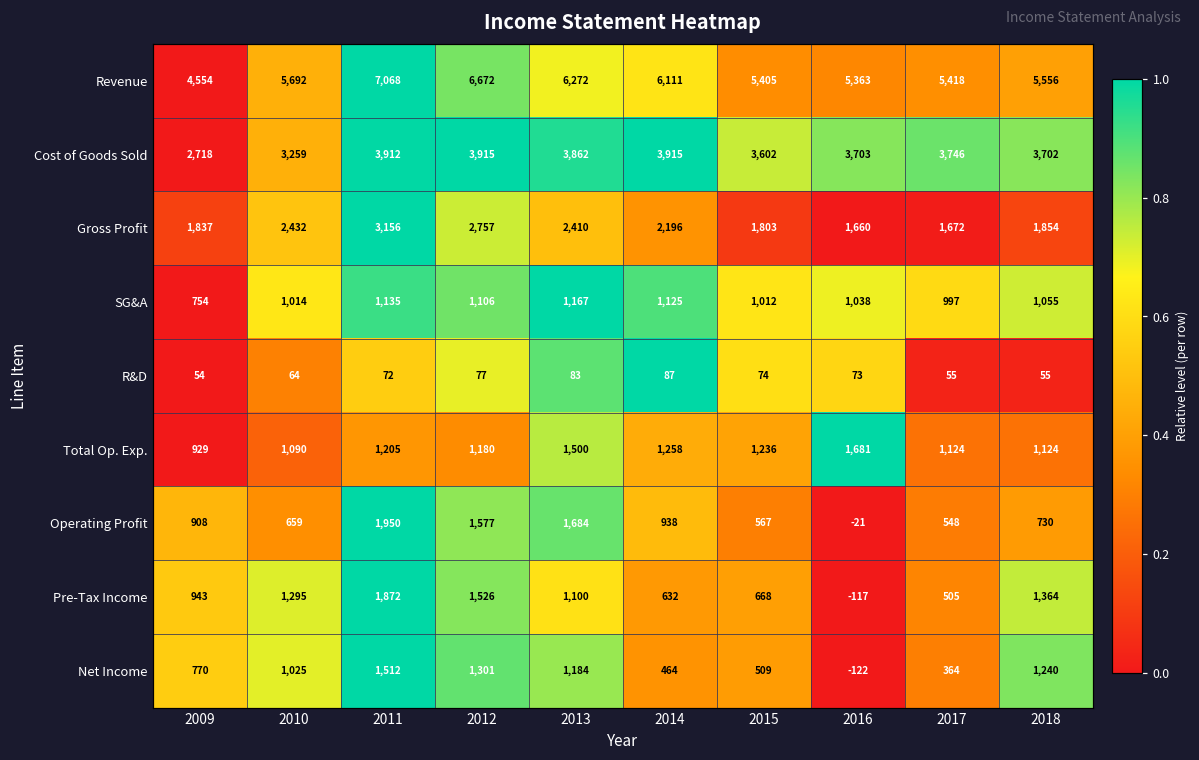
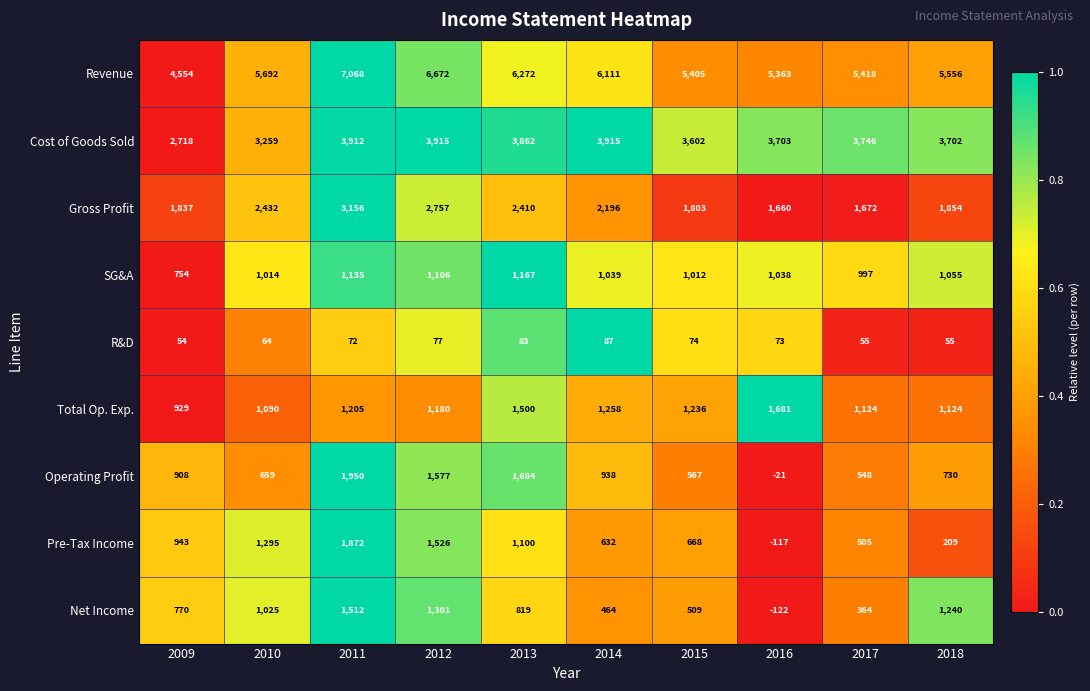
SG&A, 2014: 1,125 -> 1,039
Pre-Tax Income, 2018: 1,364 -> 209
Net Income, 2013: 1,184 -> 819
